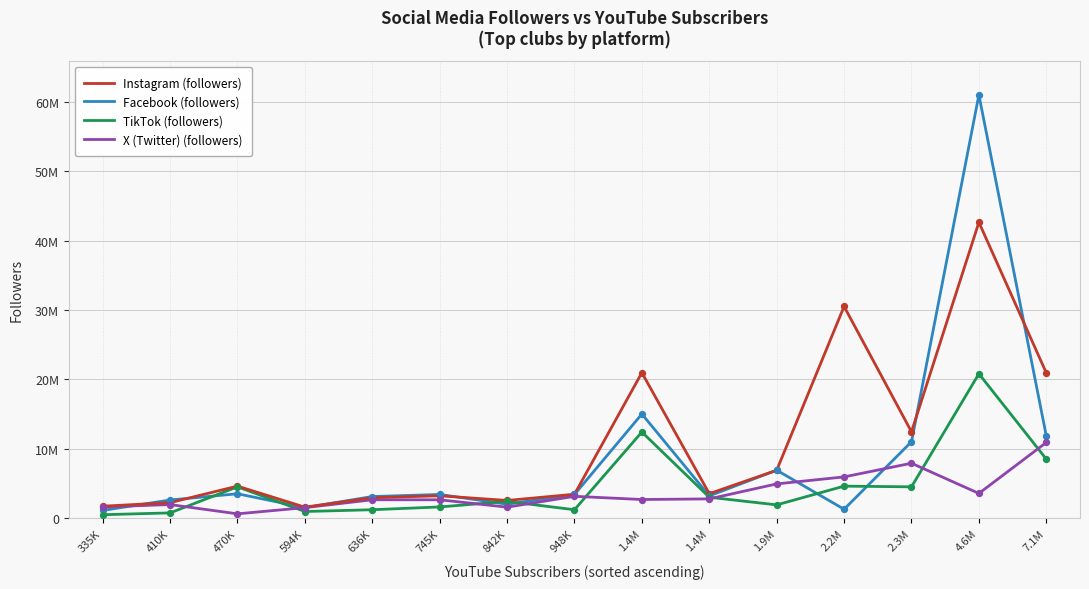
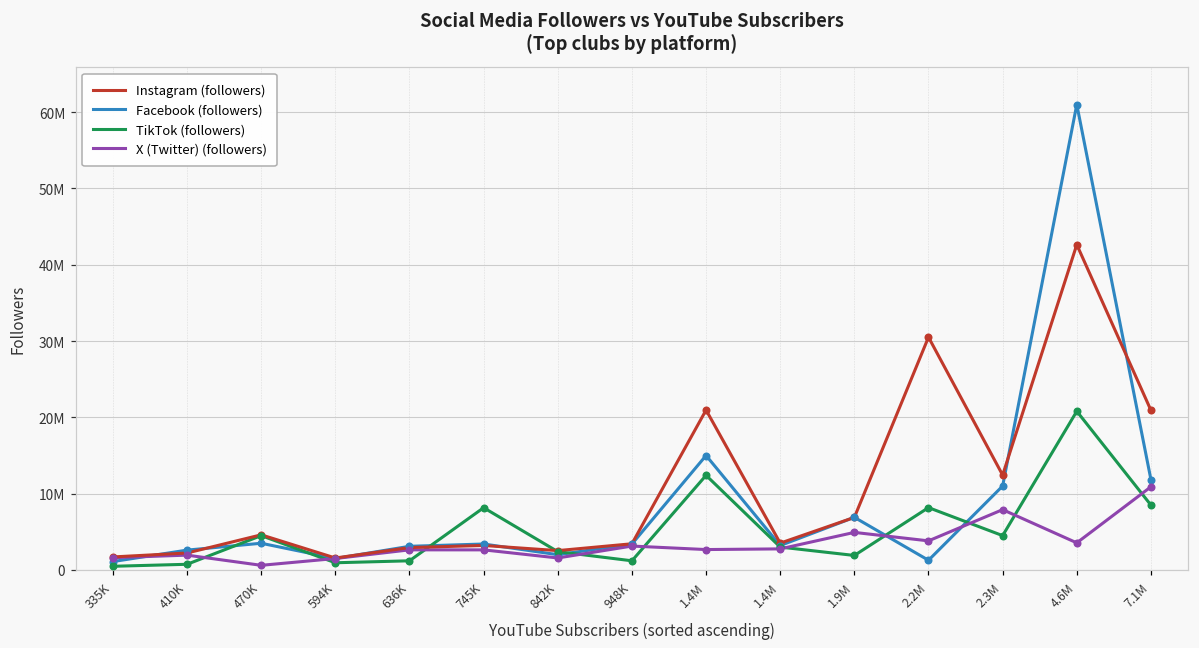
TikTok (followers), 745K: 2000000 -> 8000000
TikTok (followers), 2.2M: 5000000 -> 8000000
X (Twitter) (followers), 2.2M: 6000000 -> 4000000
